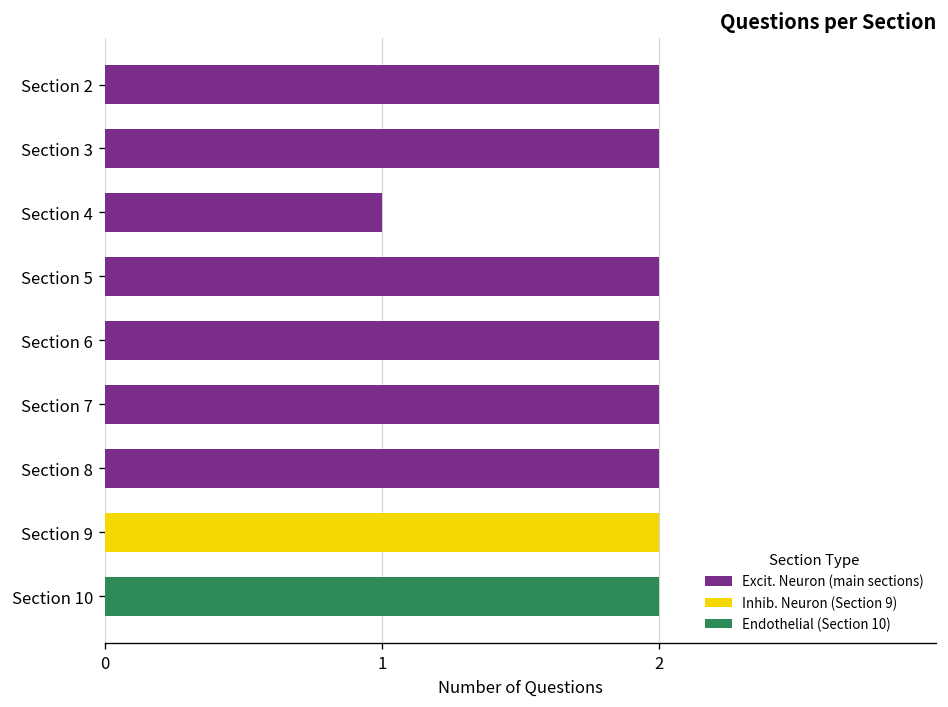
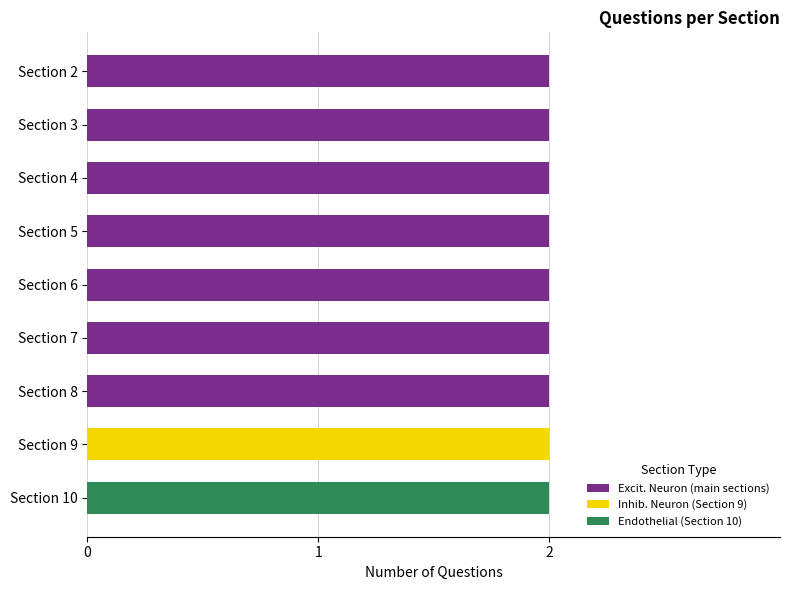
Section 4: 1 -> 2
